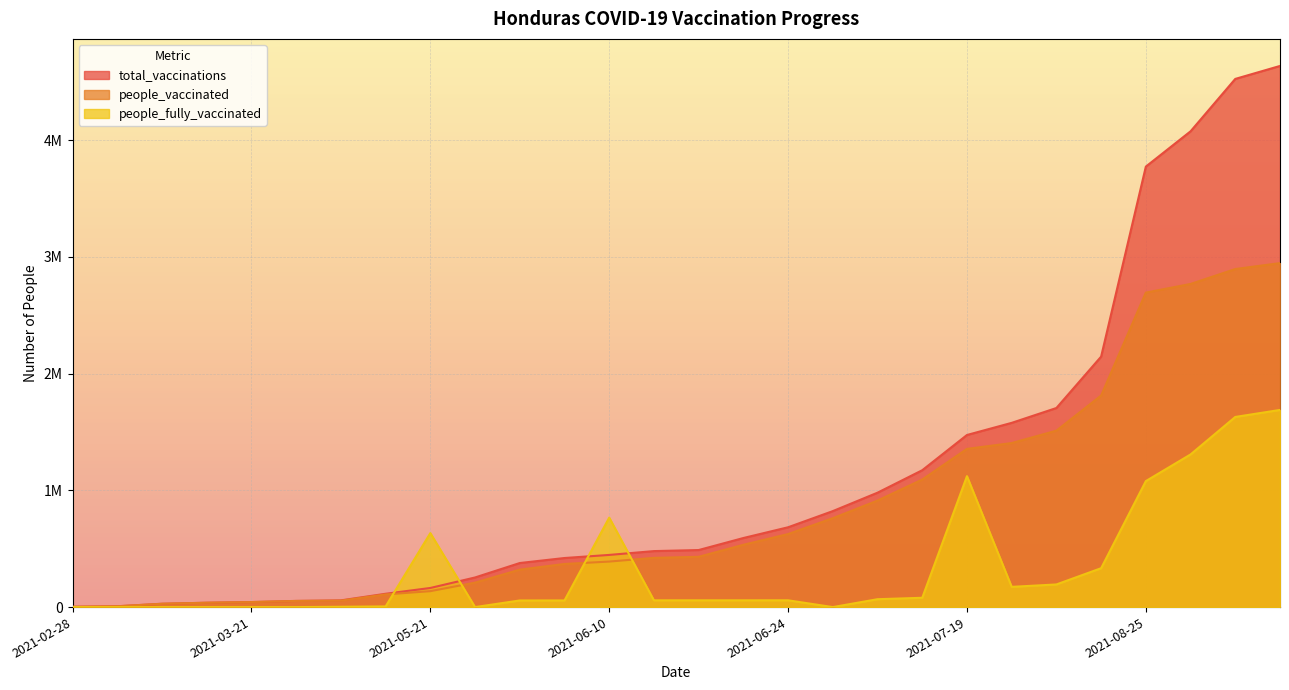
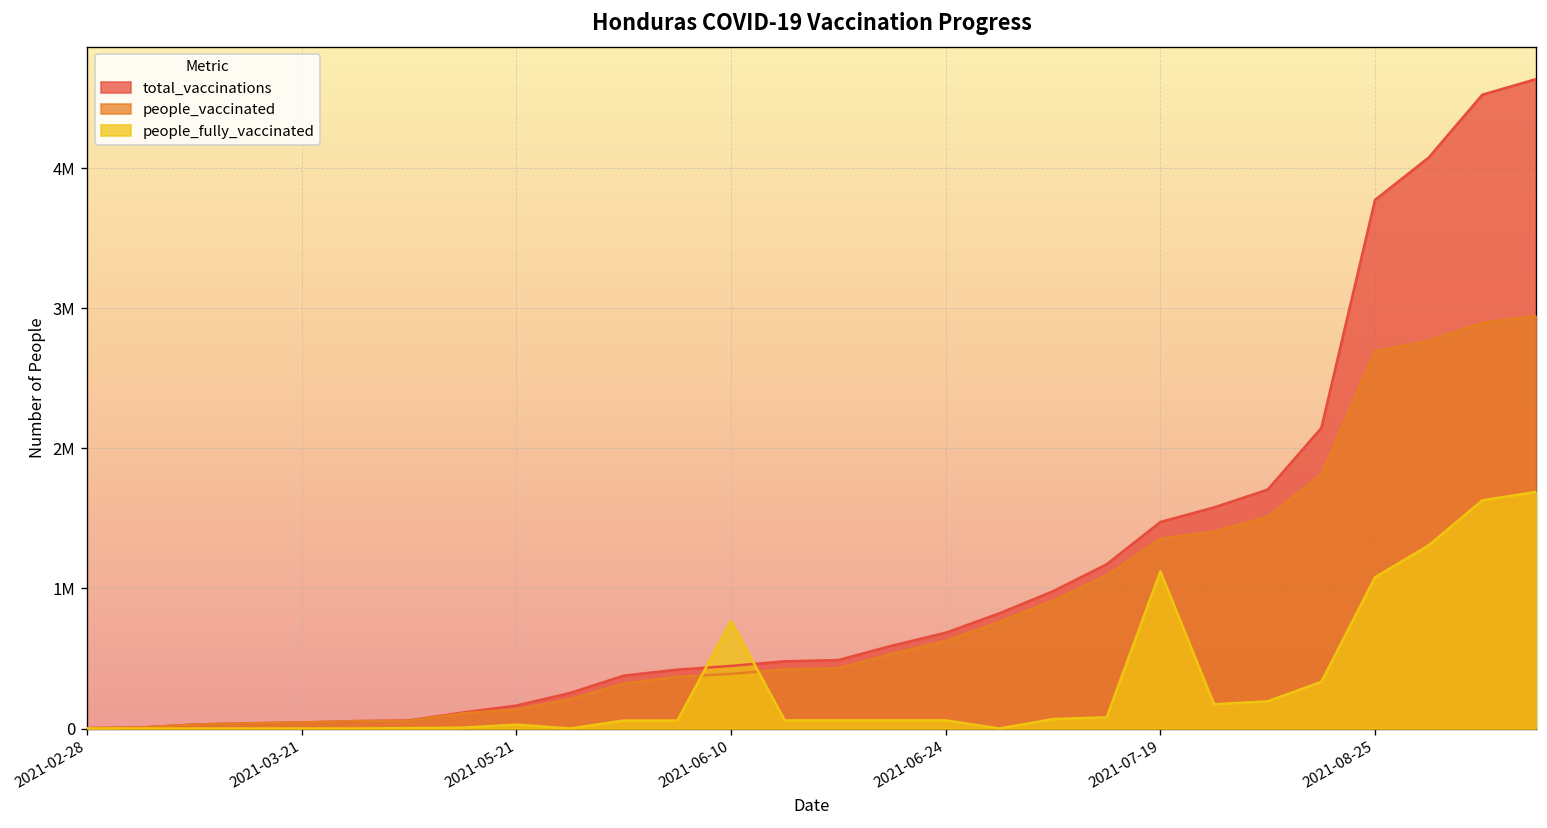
people_fully_vaccinated, 2021-05-21: 630000 -> 30000
